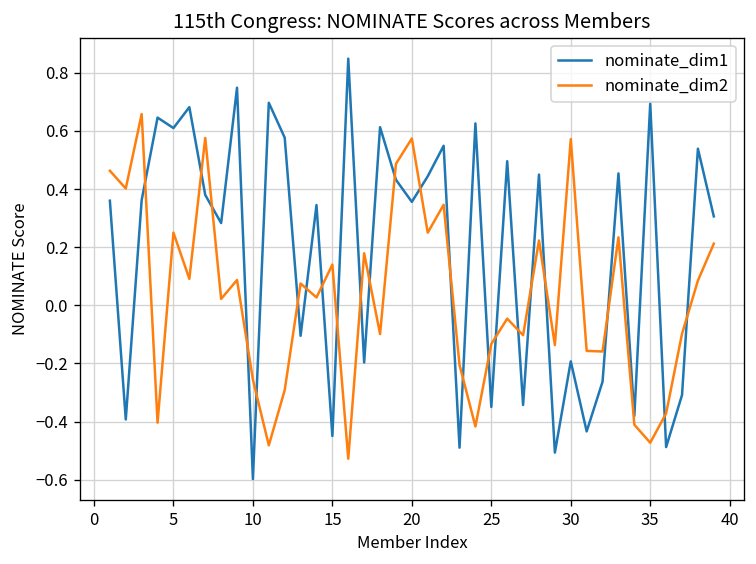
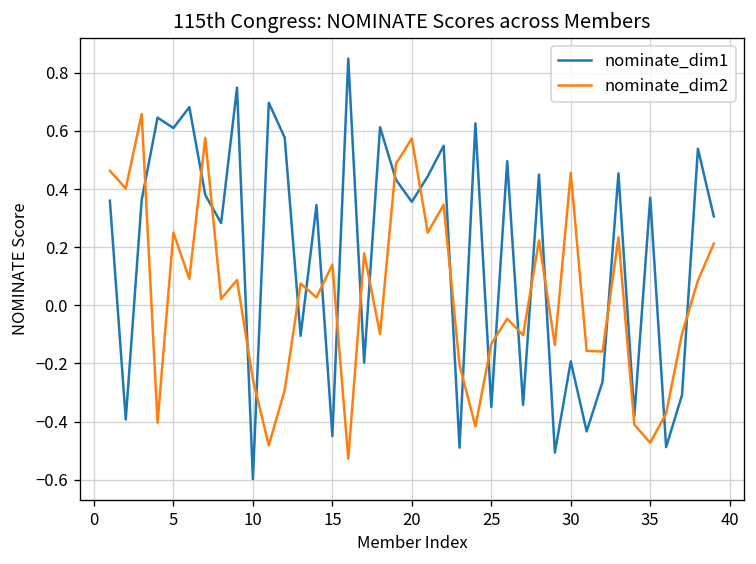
nominate_dim2, 30: 0.57 -> 0.46
nominate_dim1, 35: 0.69 -> 0.37
